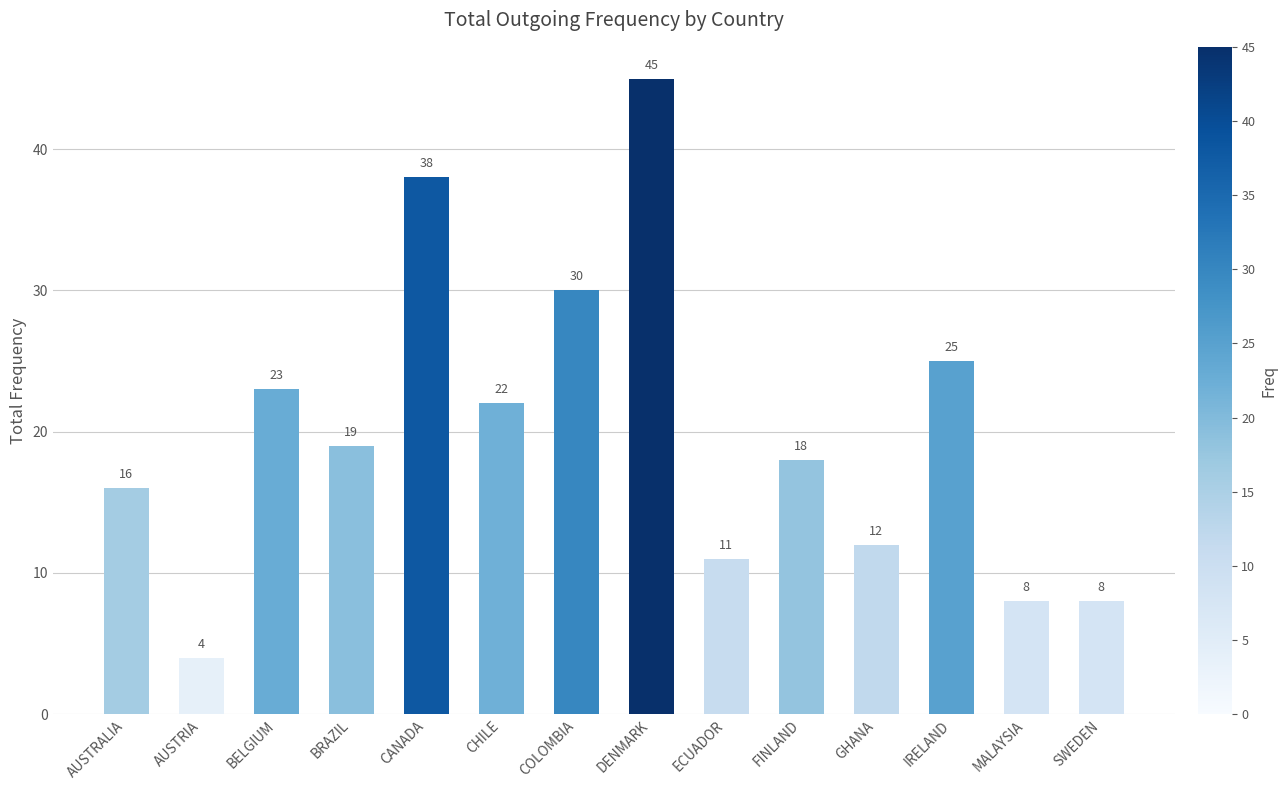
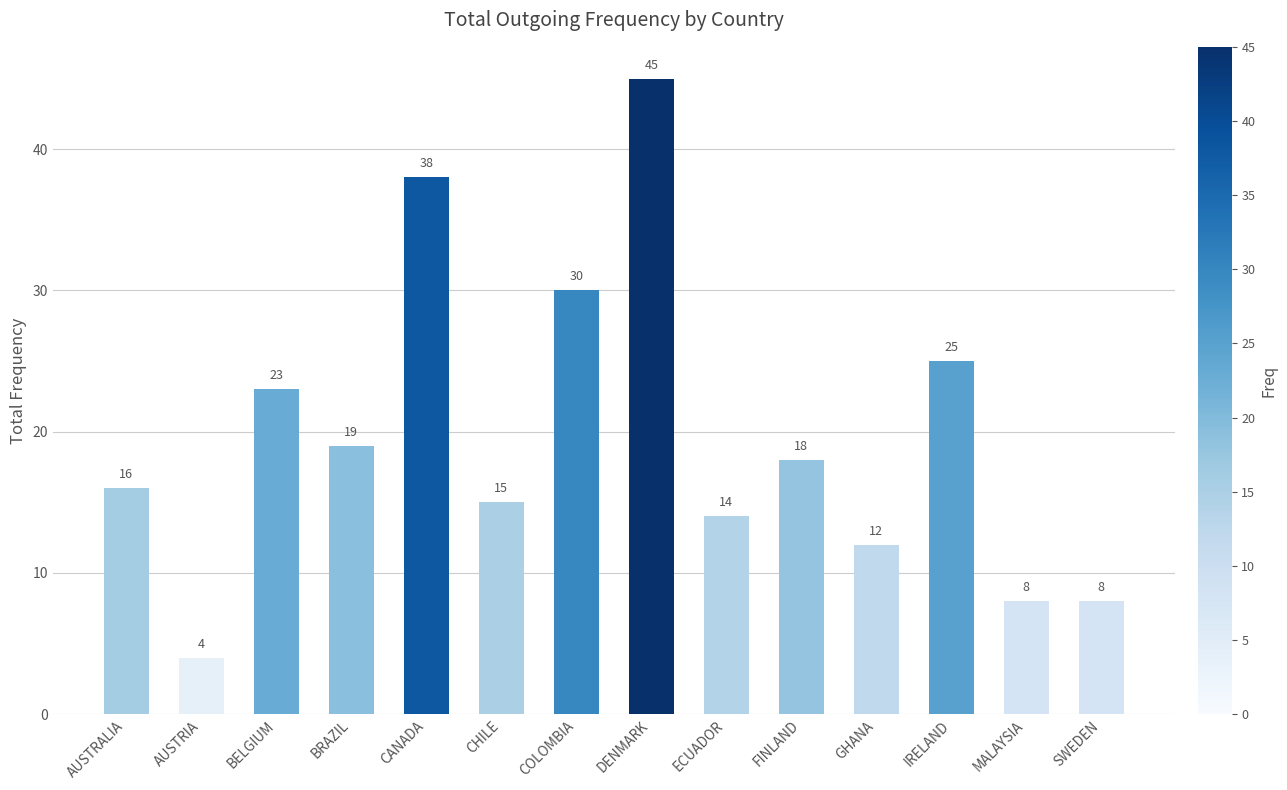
CHILE: 22 -> 15
ECUADOR: 11 -> 14
